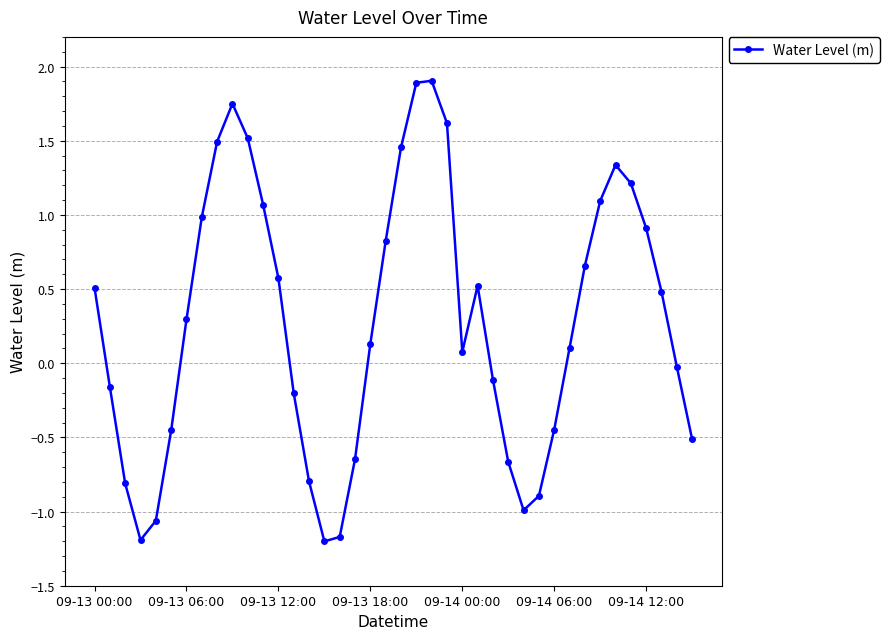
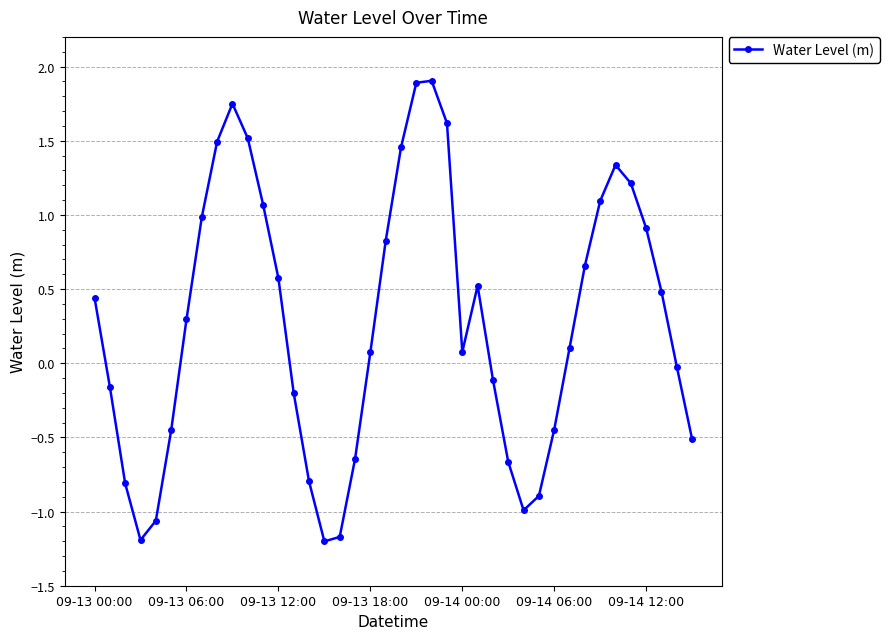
09-13 00:00: 0.51 -> 0.44
09-13 18:00: 0.13 -> 0.07
